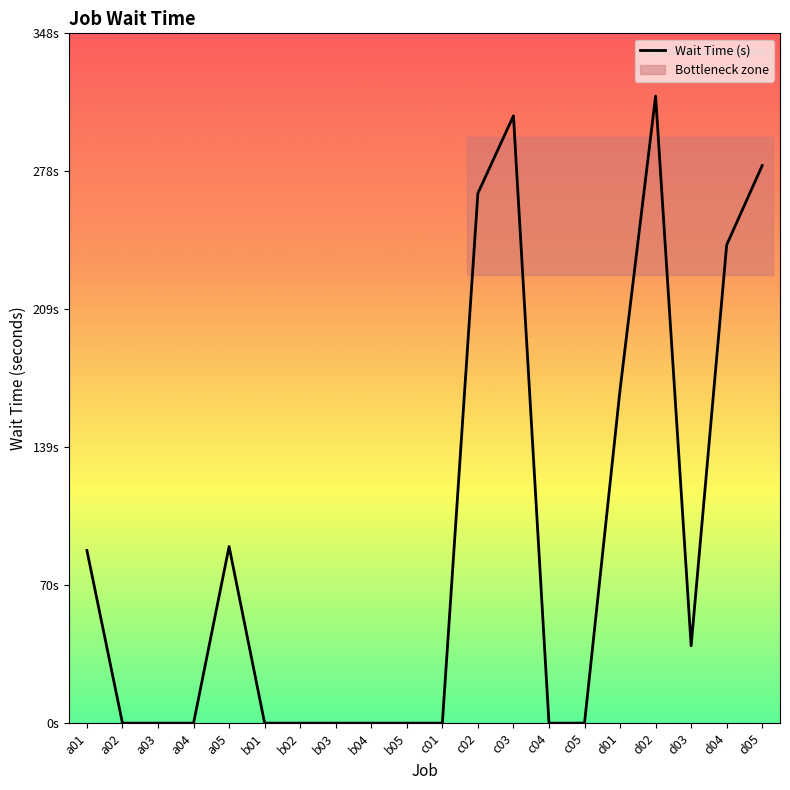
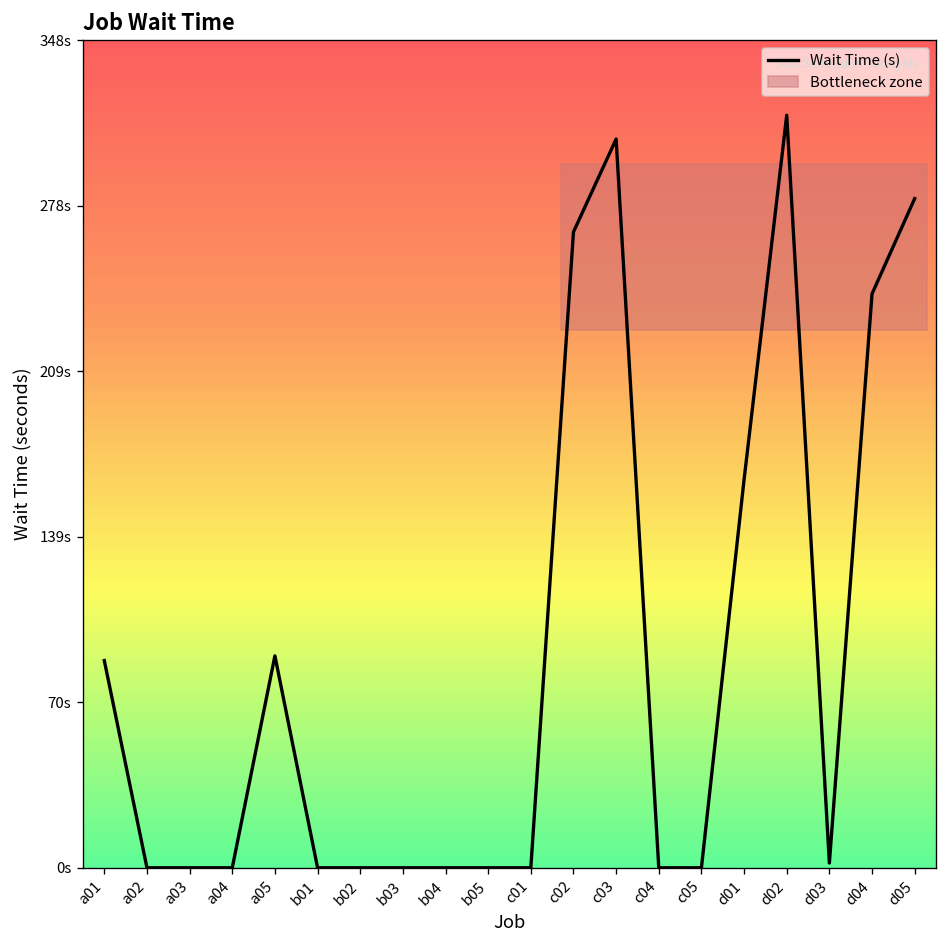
Wait Time (s), d01: 168s -> 163s
Wait Time (s), d03: 39s -> 2s
